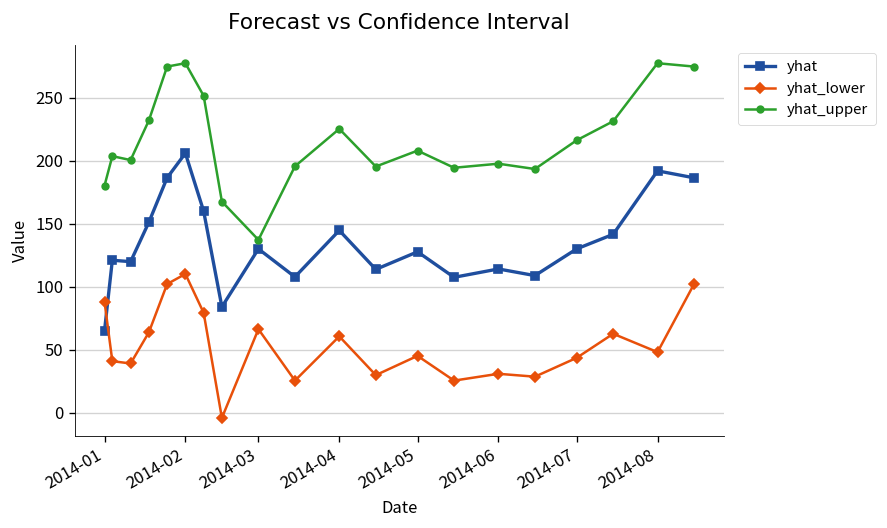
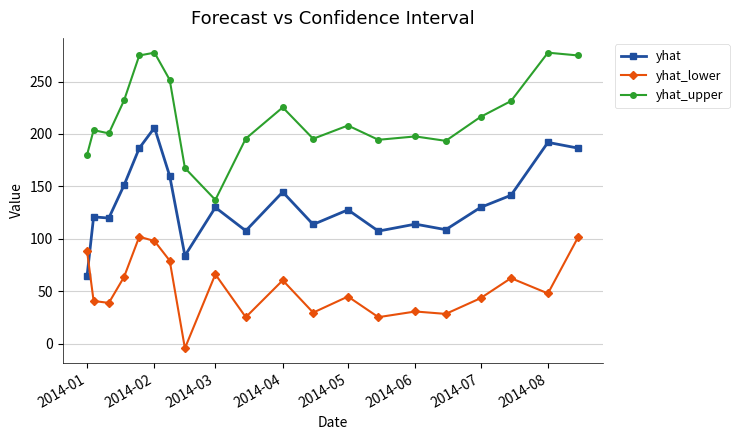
yhat_lower, 2014-02: 110 -> 98
